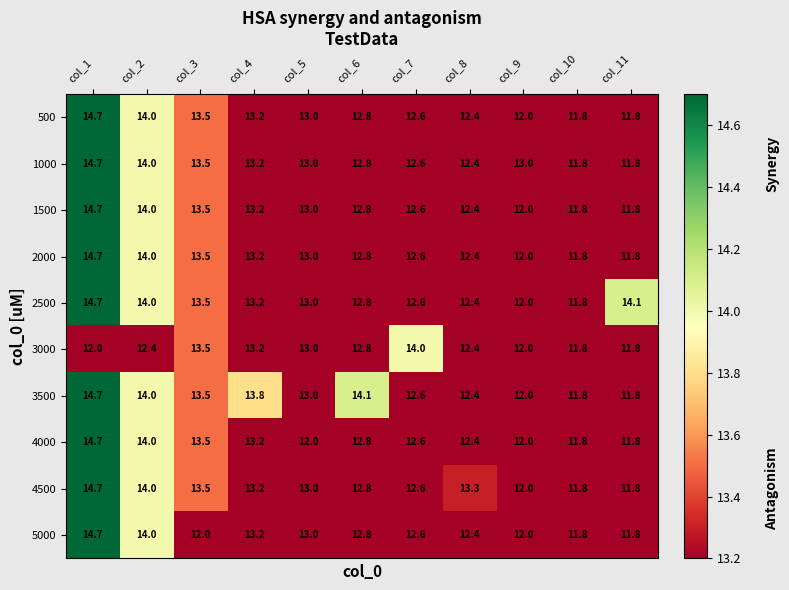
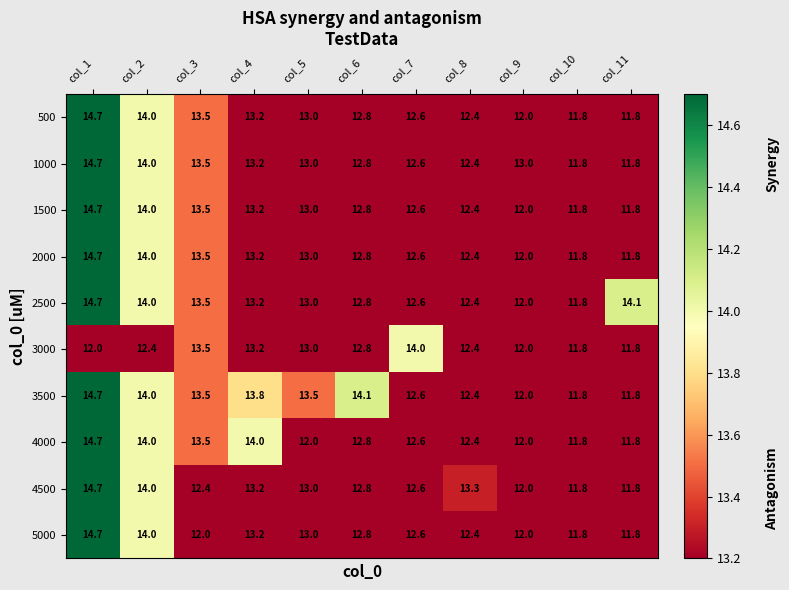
3500, col_5: 13.0 -> 13.5
4000, col_4: 13.2 -> 14.0
4500, col_3: 13.5 -> 12.4
